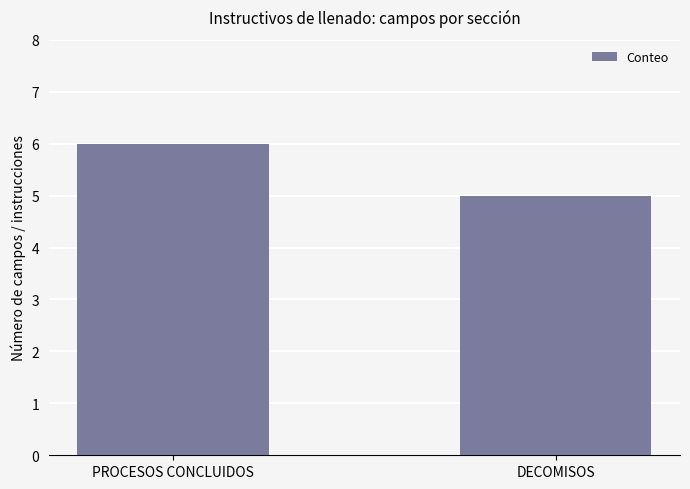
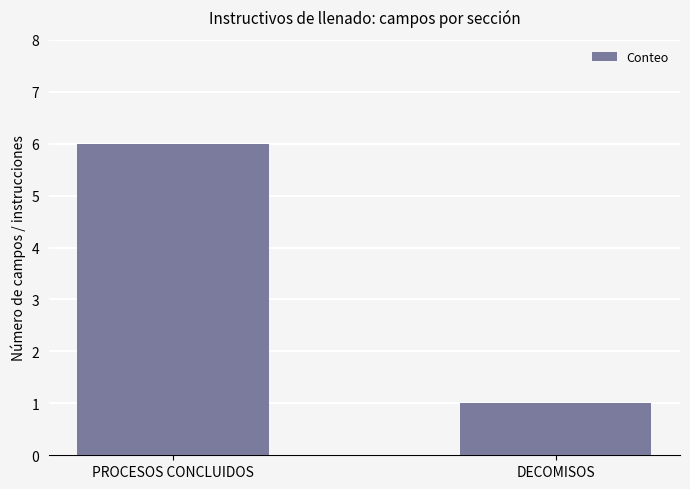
DECOMISOS: 5 -> 1
